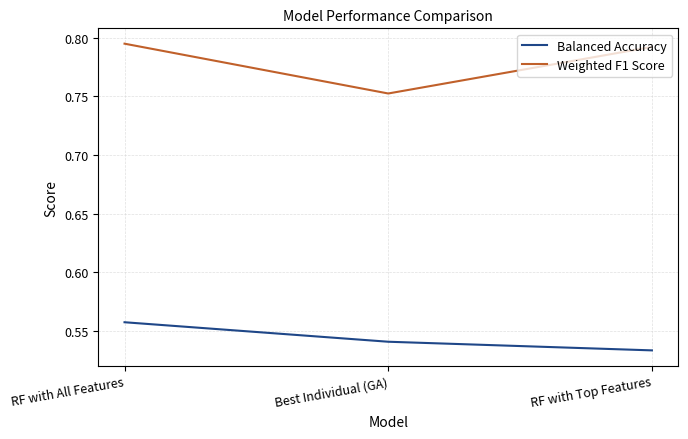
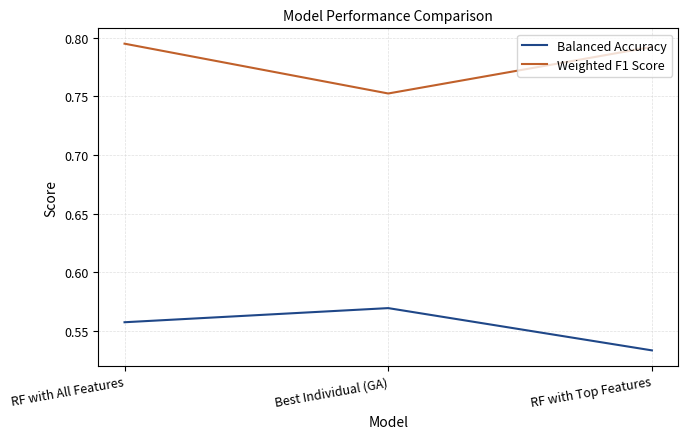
Balanced Accuracy, Best Individual (GA): 0.541 -> 0.570
